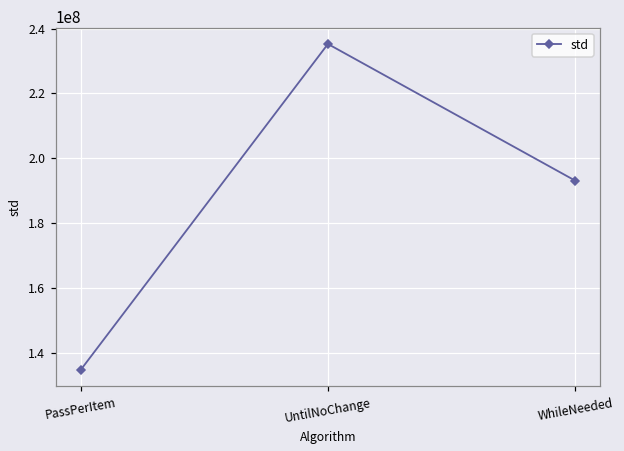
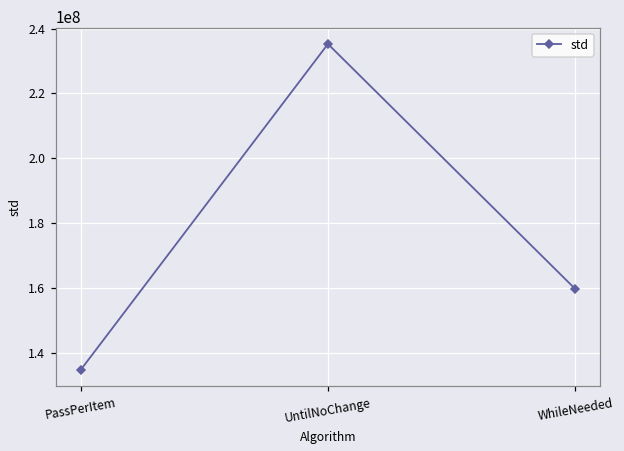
WhileNeeded: 193000000 -> 160000000
